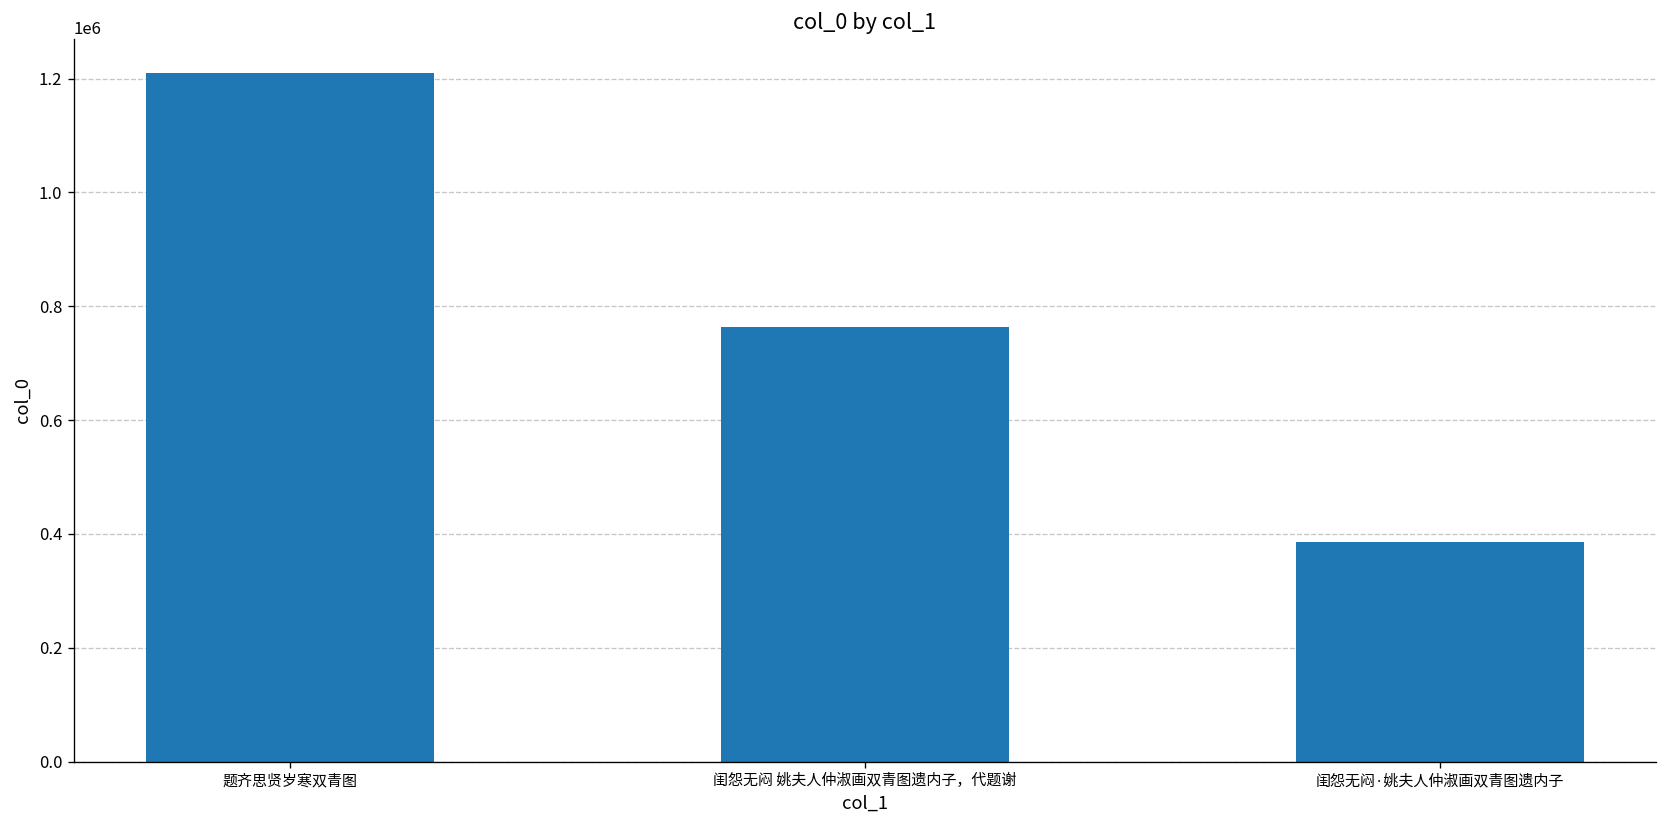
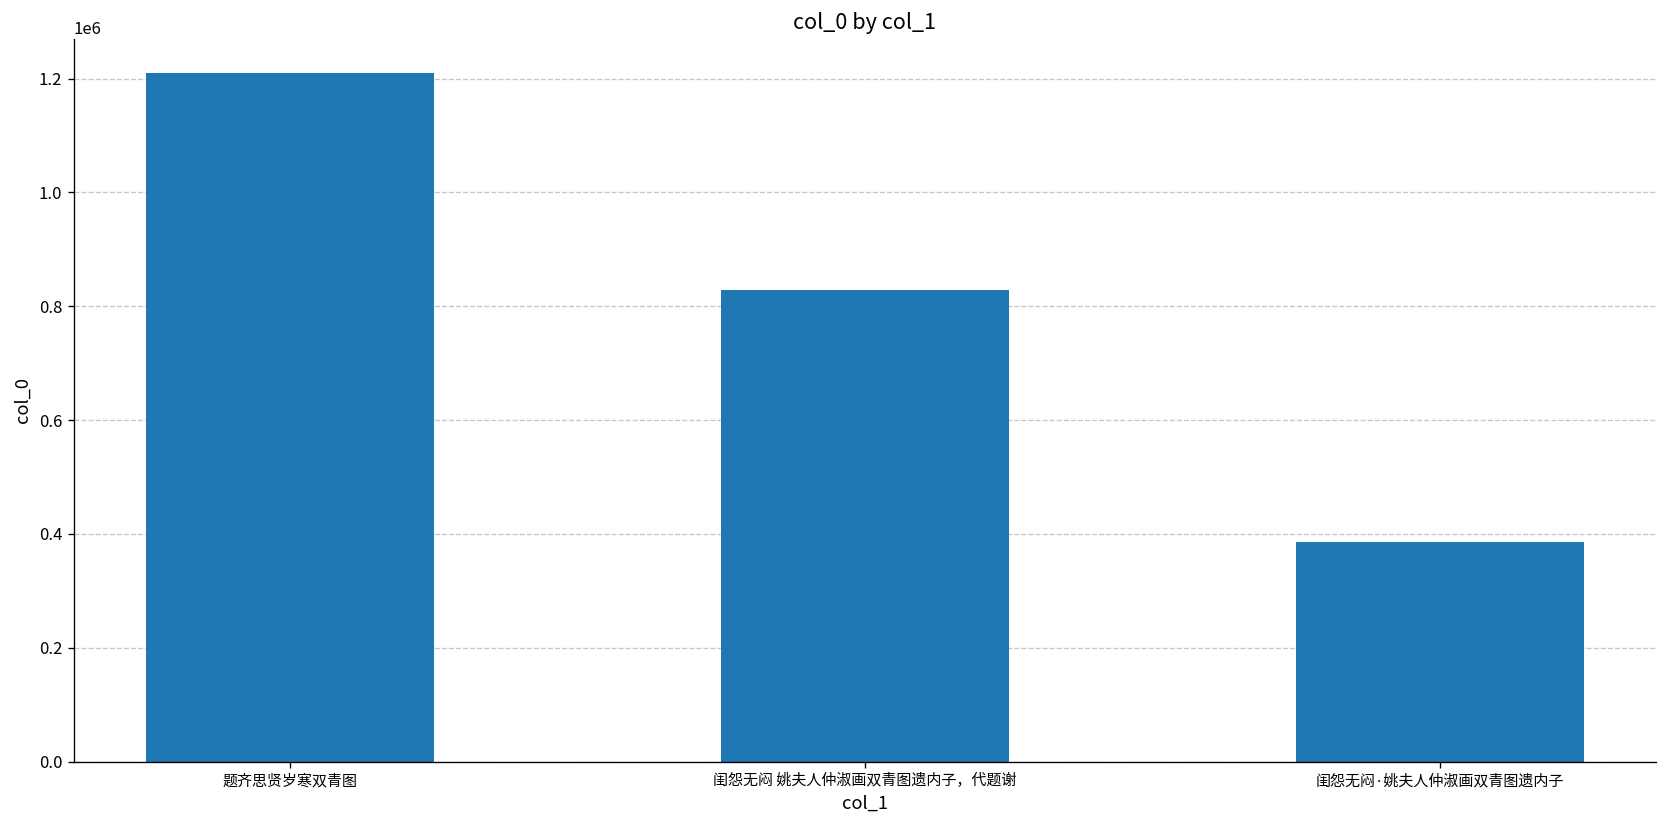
闺怨无闷 姚夫人仲淑画双青图遗内子，代题谢: 760000 -> 830000
